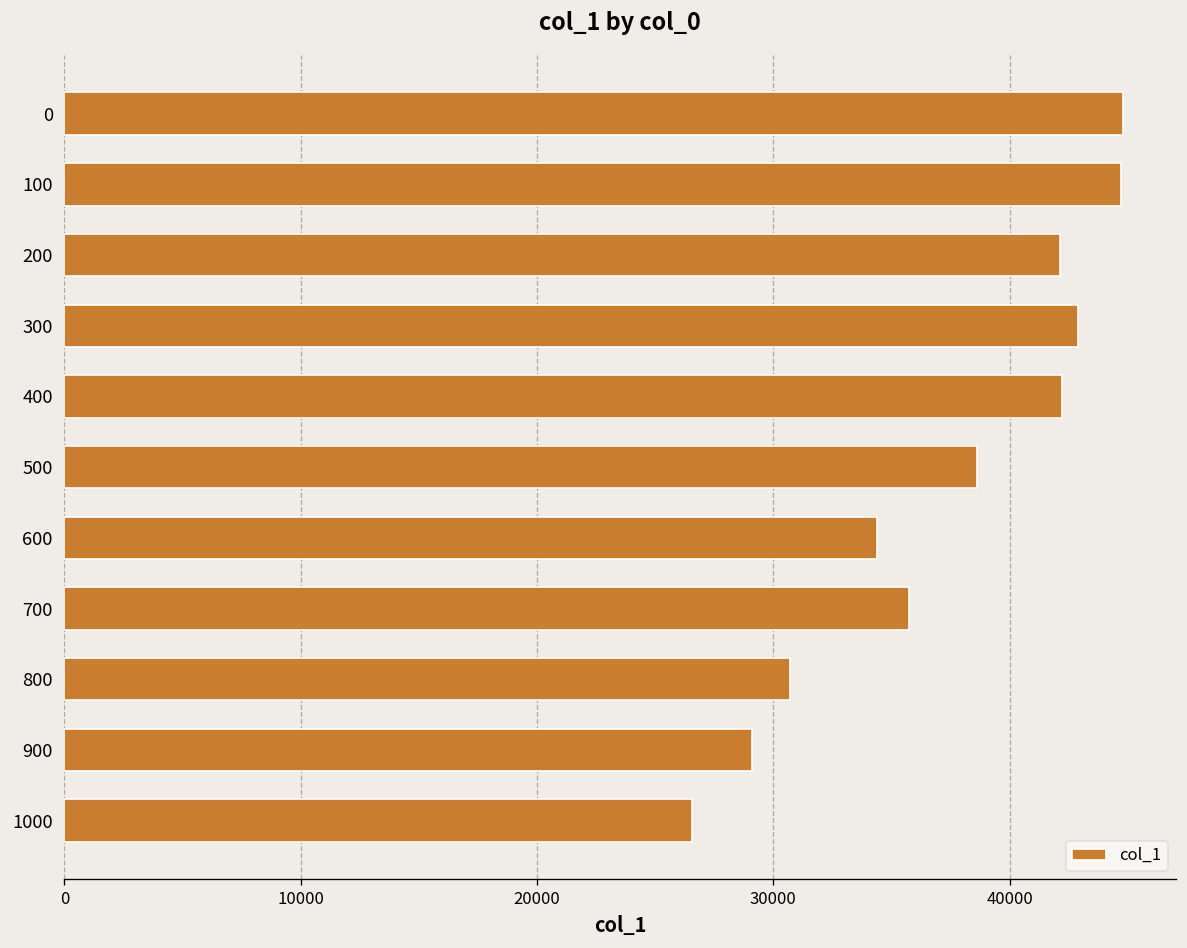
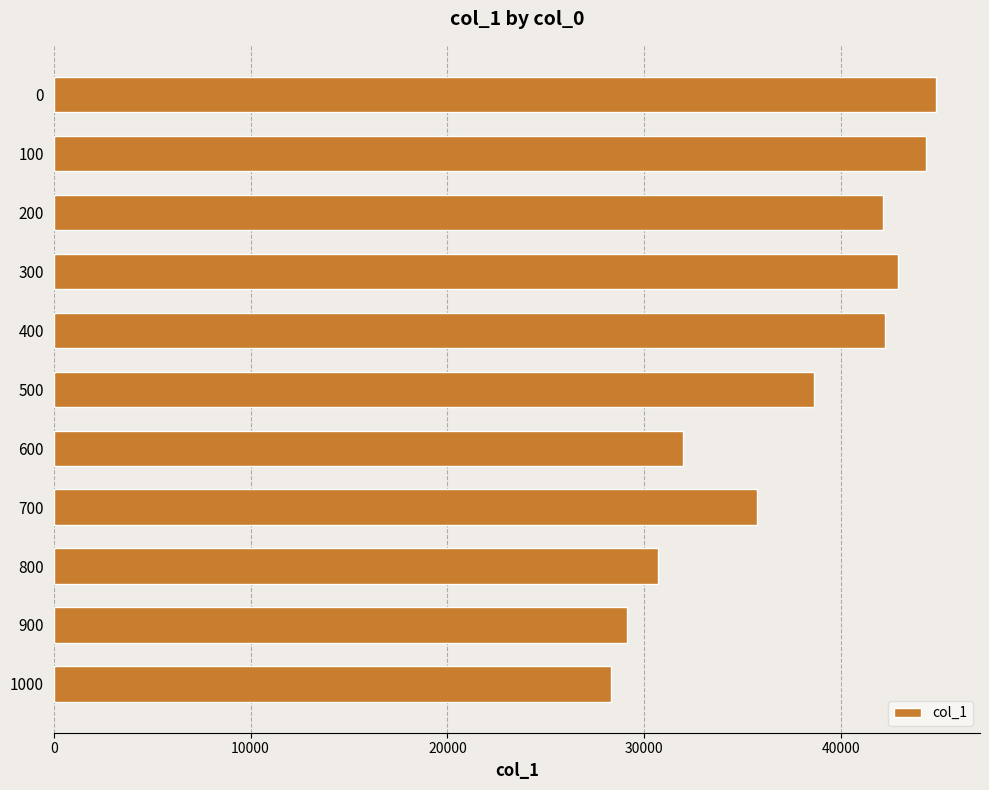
100: 44700 -> 44300
600: 34400 -> 32000
1000: 26500 -> 28300
